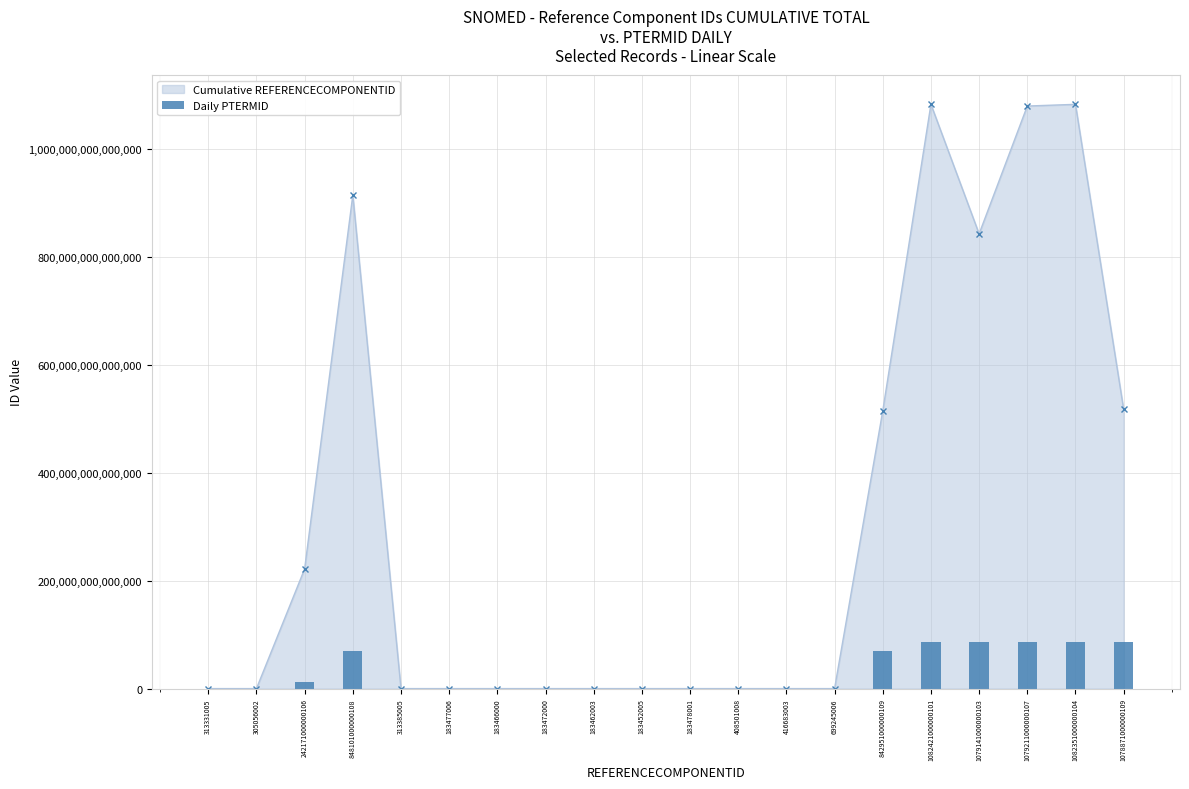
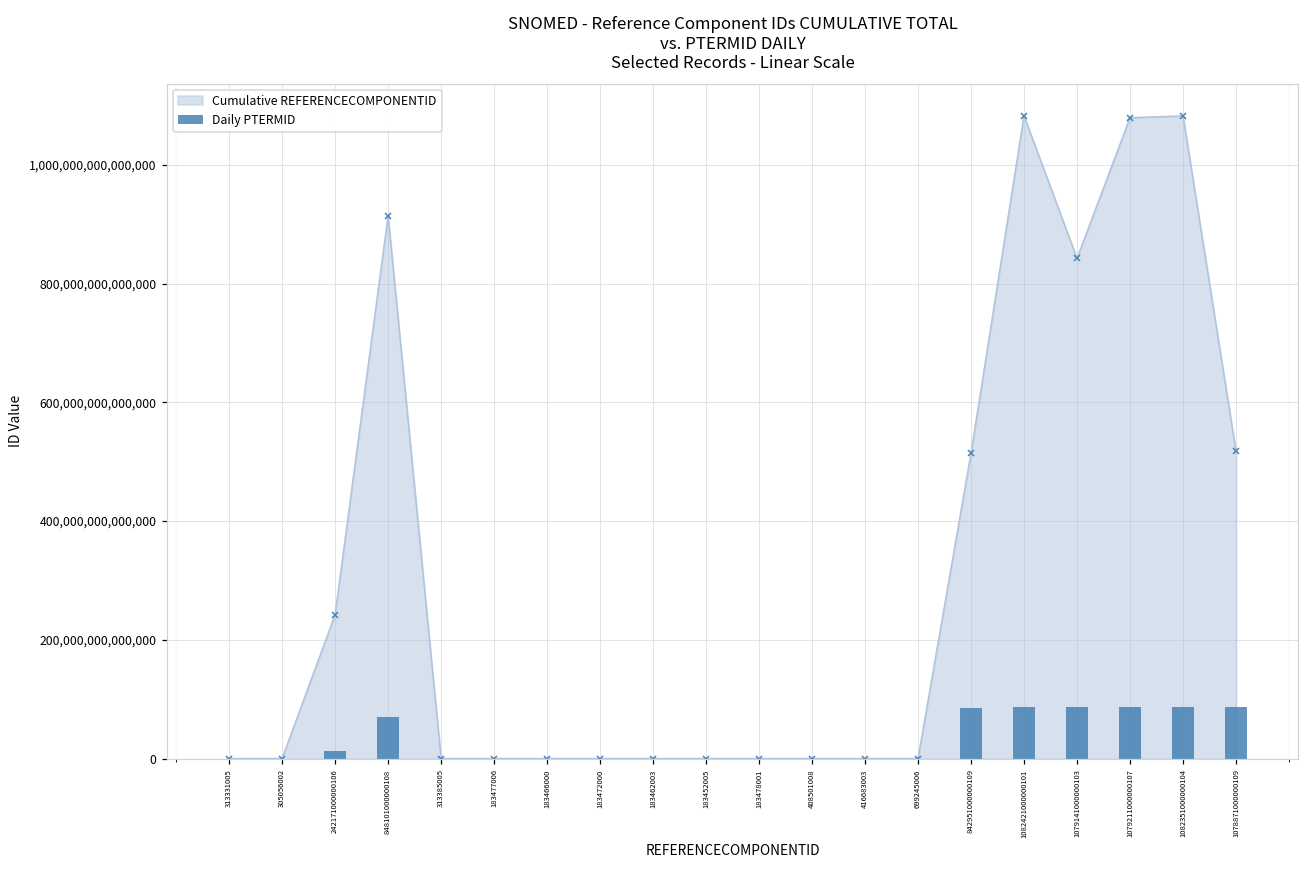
Cumulative REFERENCECOMPONENTID, 242171000000106: 220,000,000,000,000 -> 240,000,000,000,000
Daily PTERMID, 842951000000109: 70,000,000,000,000 -> 80,000,000,000,000
